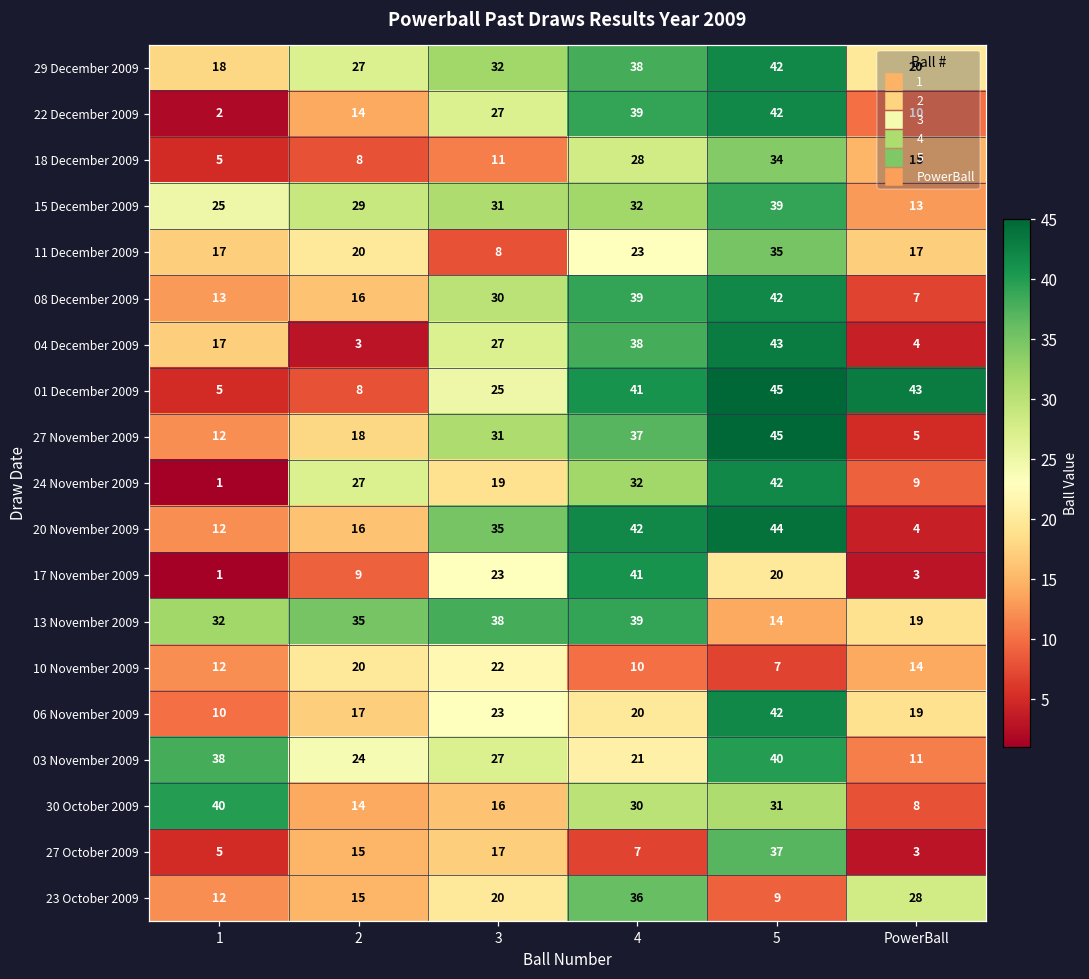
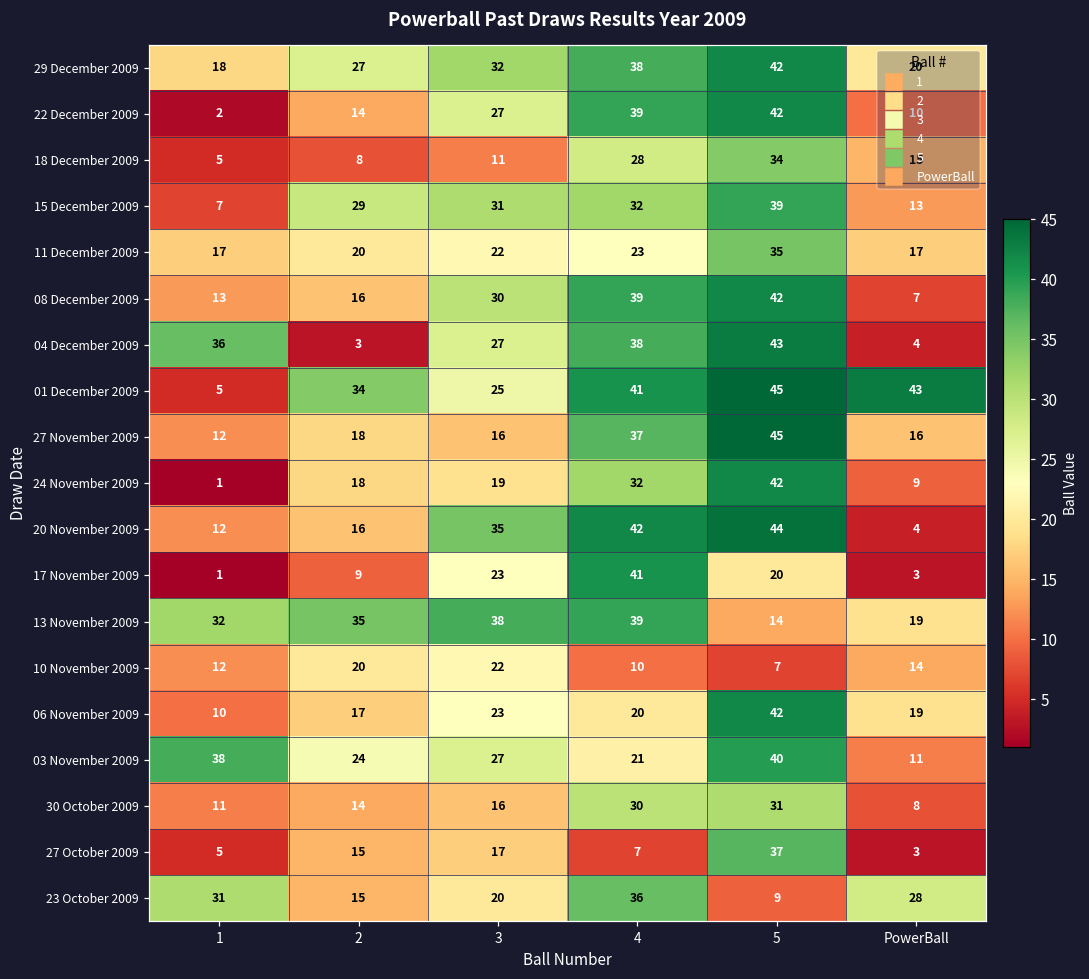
15 December 2009, 1: 25 -> 7
11 December 2009, 3: 8 -> 22
04 December 2009, 1: 17 -> 36
01 December 2009, 2: 8 -> 34
27 November 2009, 3: 31 -> 16
27 November 2009, PowerBall: 5 -> 16
24 November 2009, 2: 27 -> 18
30 October 2009, 1: 40 -> 11
23 October 2009, 1: 12 -> 31
